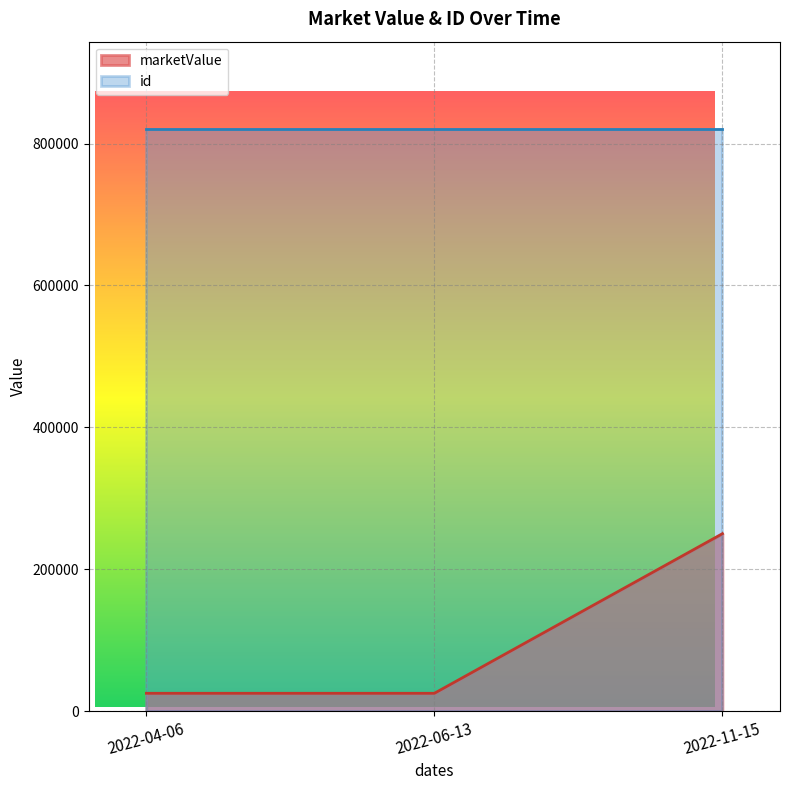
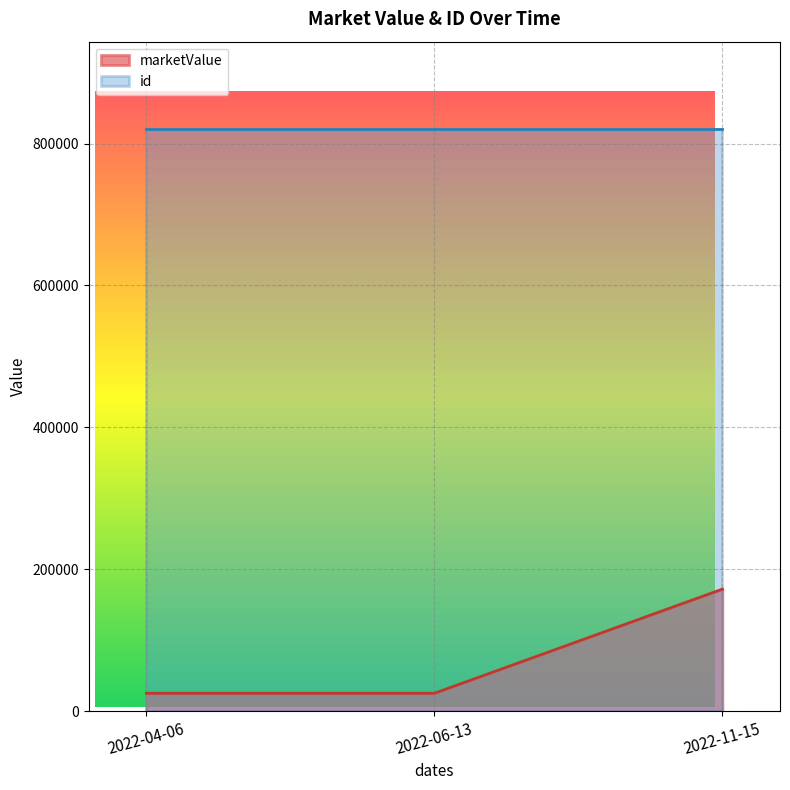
marketValue, 2022-11-15: 250000 -> 170000
